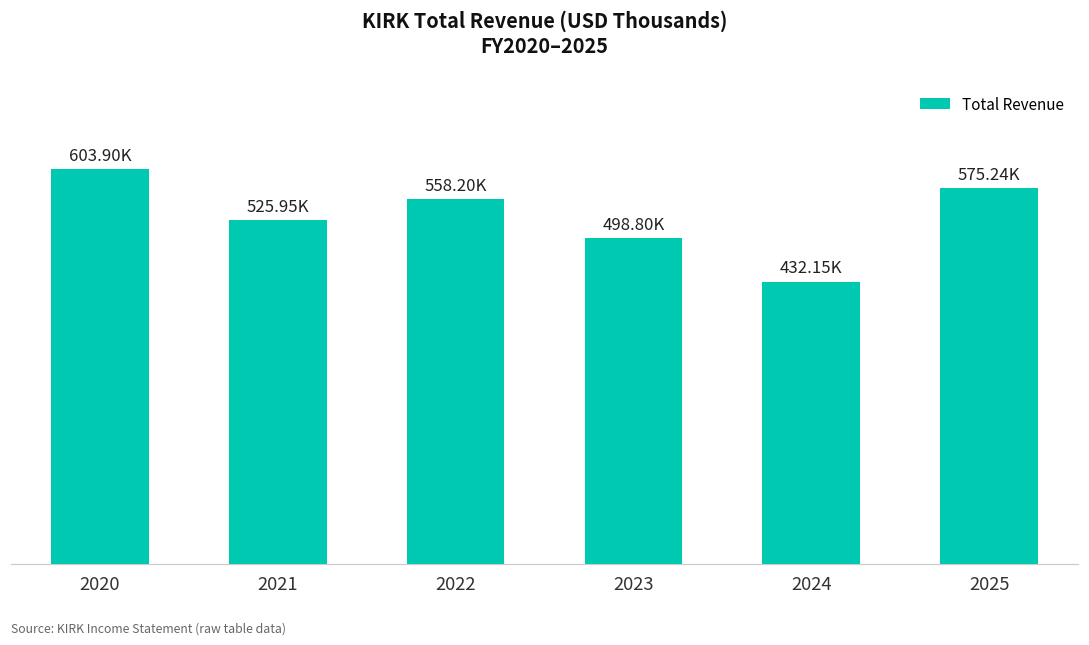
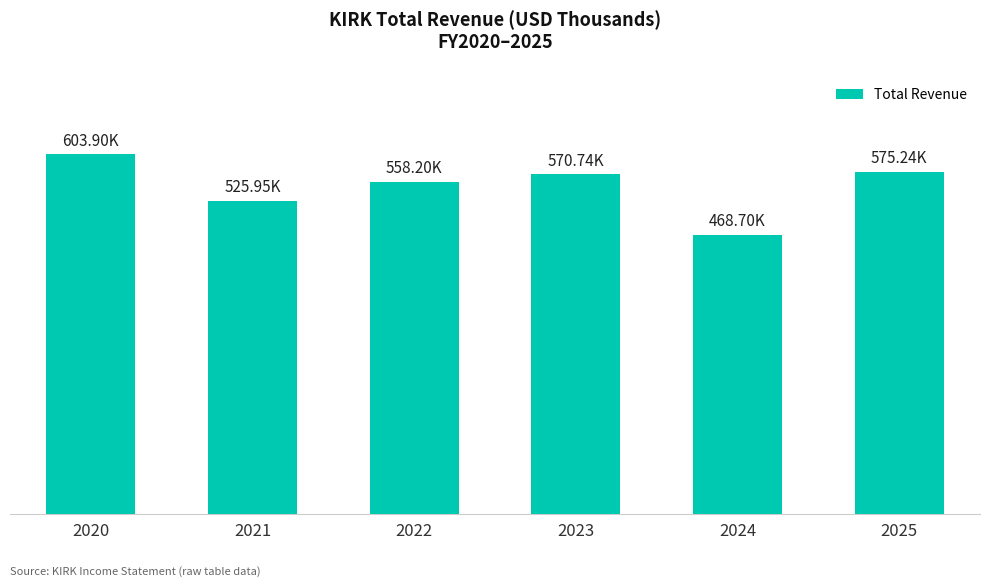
2023: 498.80K -> 570.74K
2024: 432.15K -> 468.70K
